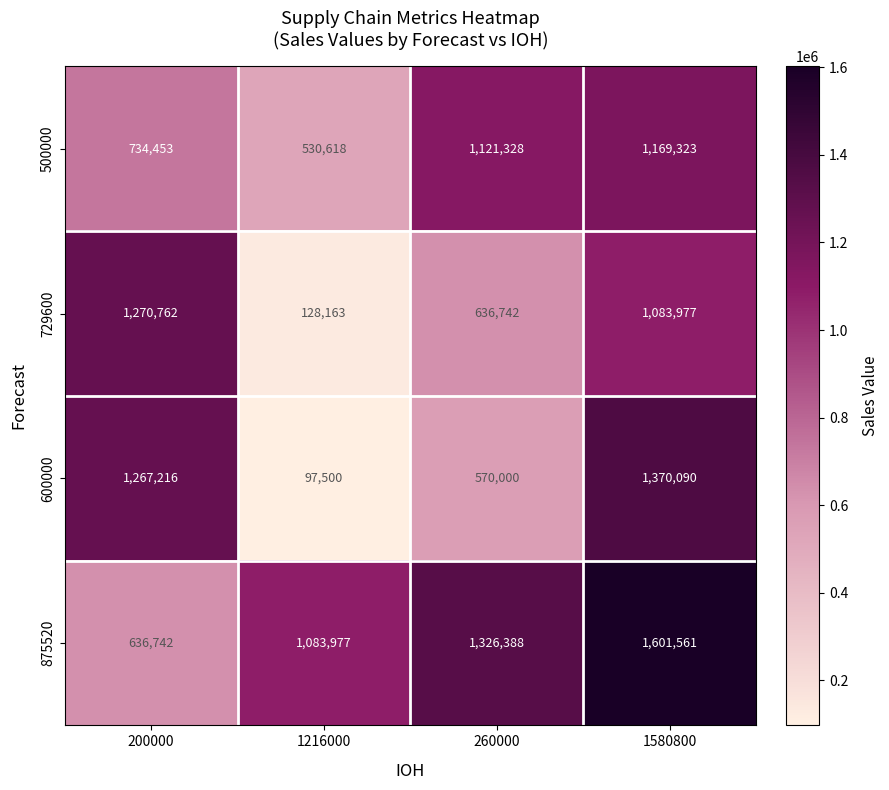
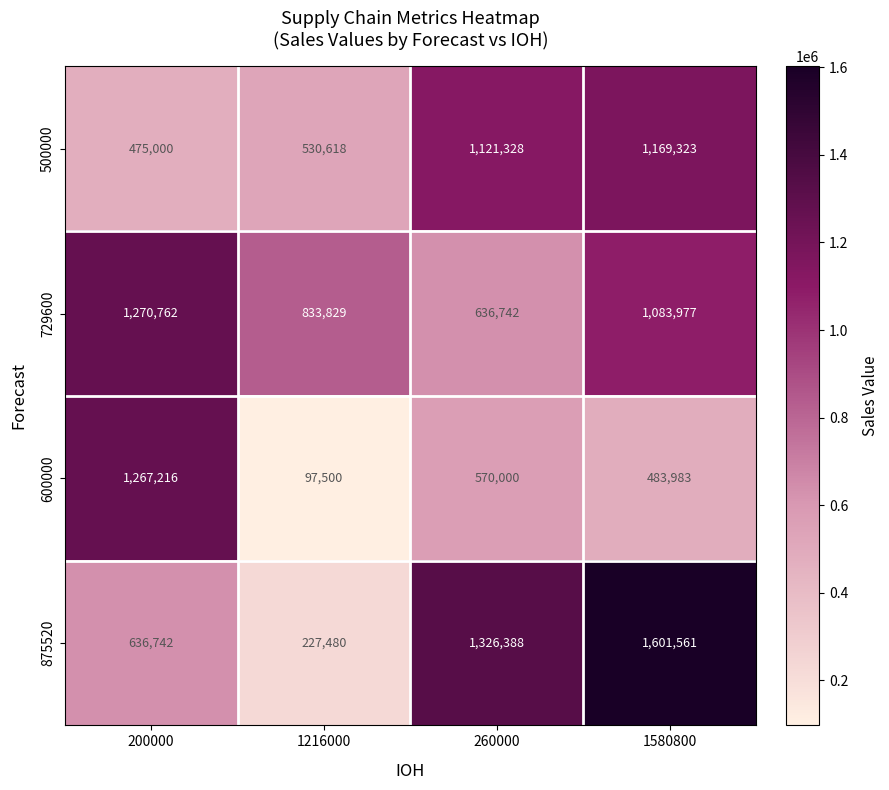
500000, 200000: 734,453 -> 475,000
729600, 1216000: 128,163 -> 833,829
600000, 1580800: 1,370,090 -> 483,983
875520, 1216000: 1,083,977 -> 227,480
